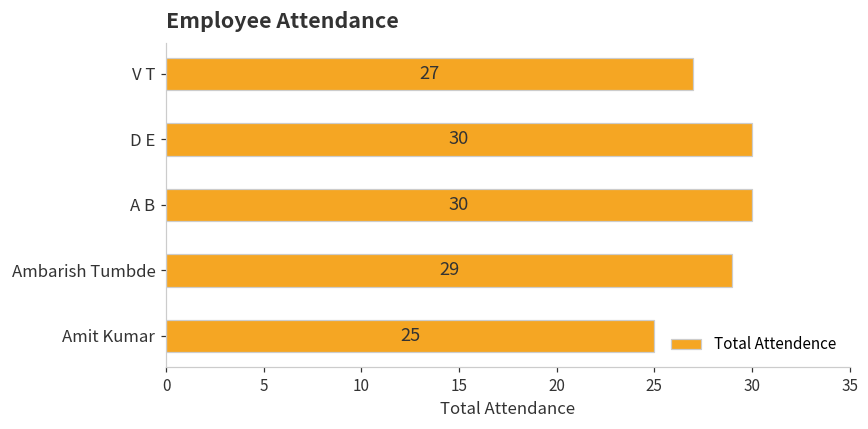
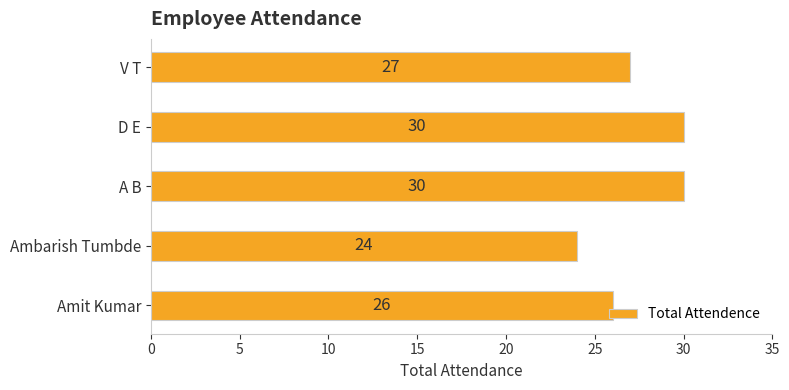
Ambarish Tumbde: 29 -> 24
Amit Kumar: 25 -> 26
